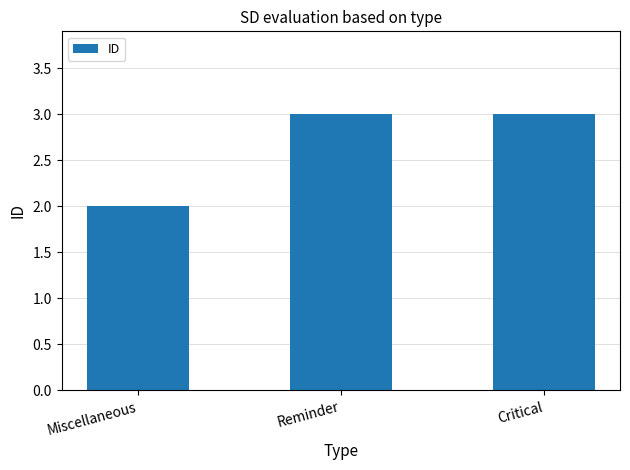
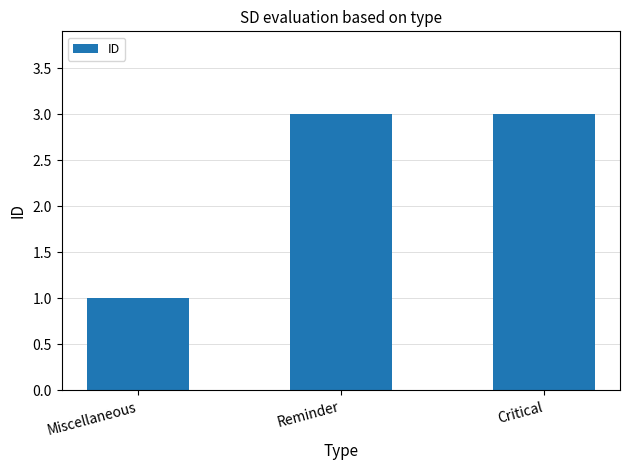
Miscellaneous: 2 -> 1
